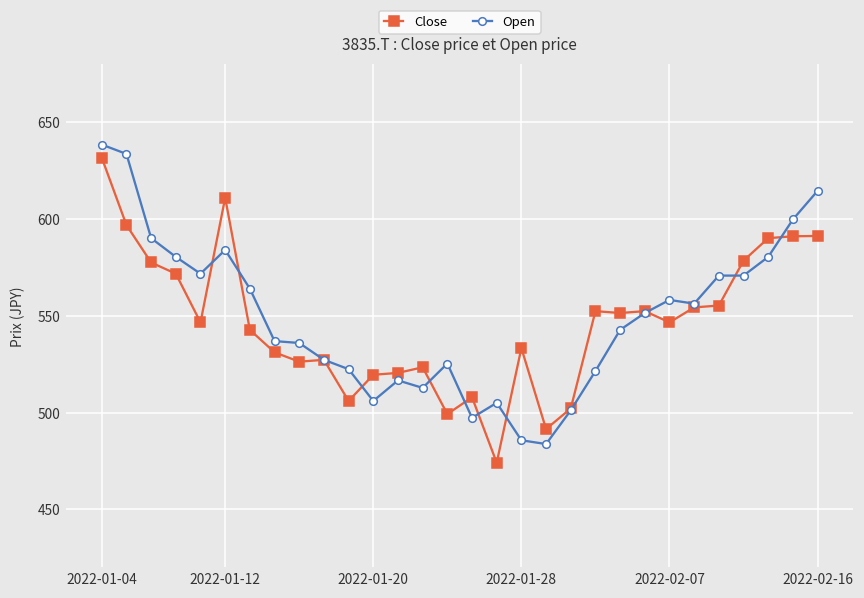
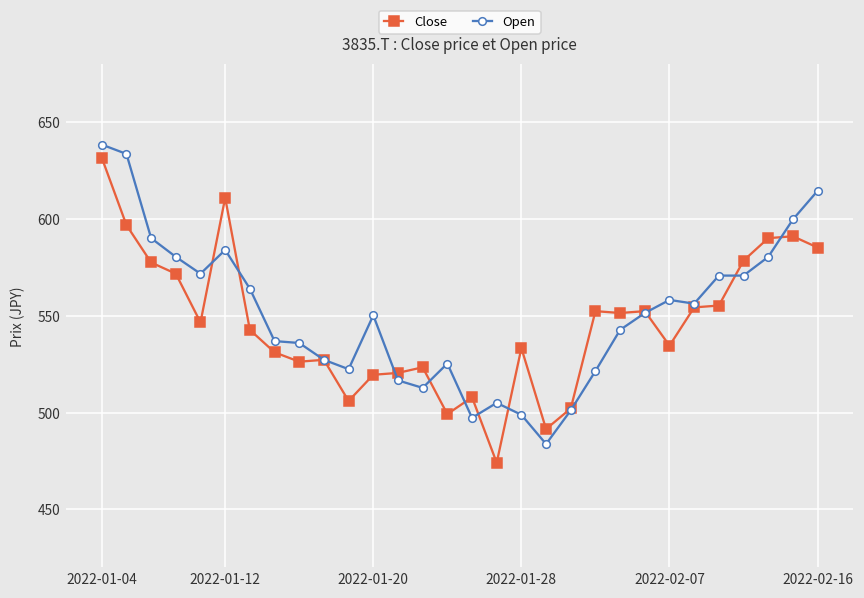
Open, 2022-01-20: 506 -> 550
Open, 2022-01-28: 486 -> 499
Close, 2022-02-07: 547 -> 535
Close, 2022-02-16: 591 -> 585
